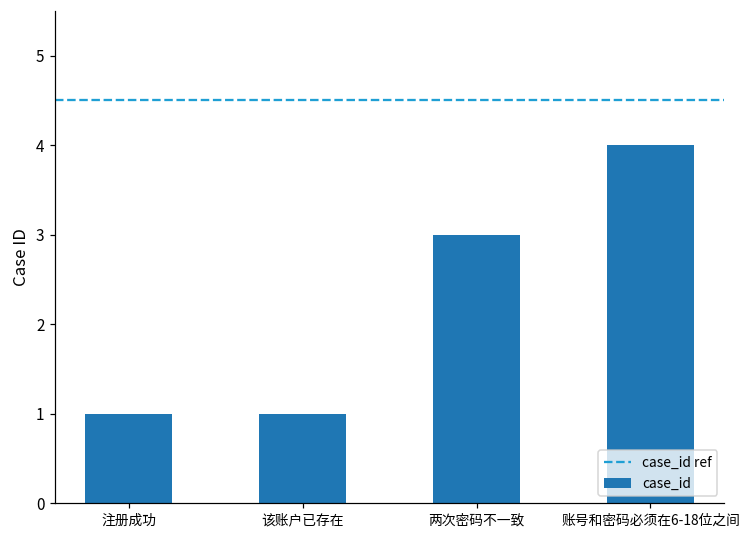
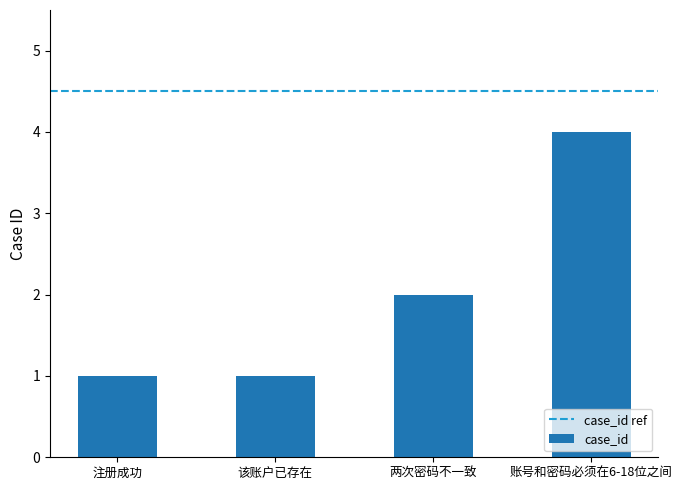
两次密码不一致: 3 -> 2
